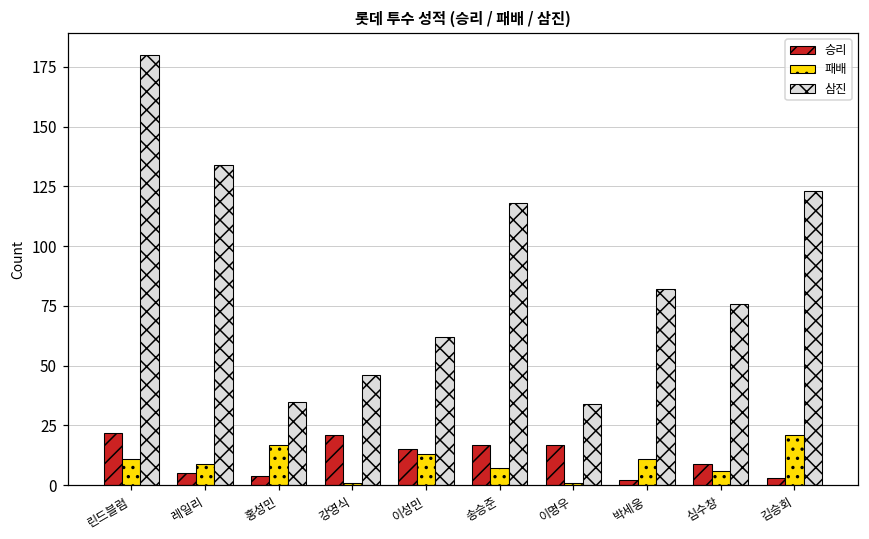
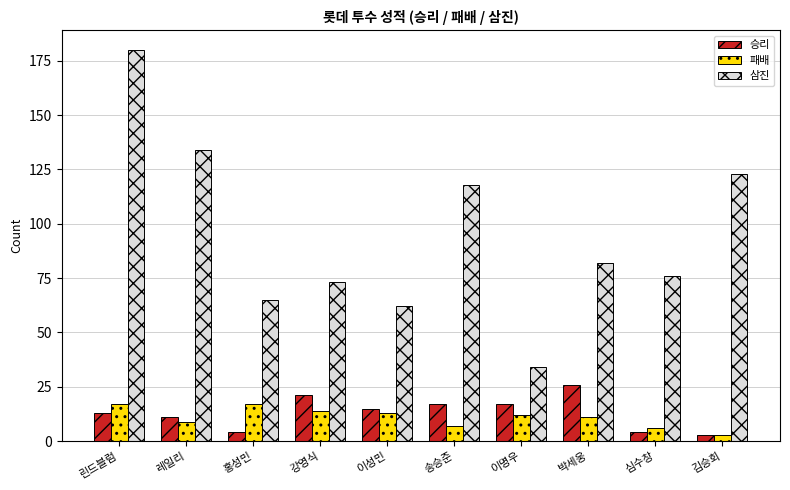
승리, 린드블럼: 22 -> 13
패배, 린드블럼: 11 -> 17
승리, 레일리: 5 -> 11
삼진, 홍성민: 35 -> 65
패배, 강영식: 1 -> 14
삼진, 강영식: 46 -> 73
패배, 이명우: 1 -> 12
승리, 박세웅: 2 -> 26
승리, 심수창: 9 -> 4
패배, 김승회: 21 -> 3
